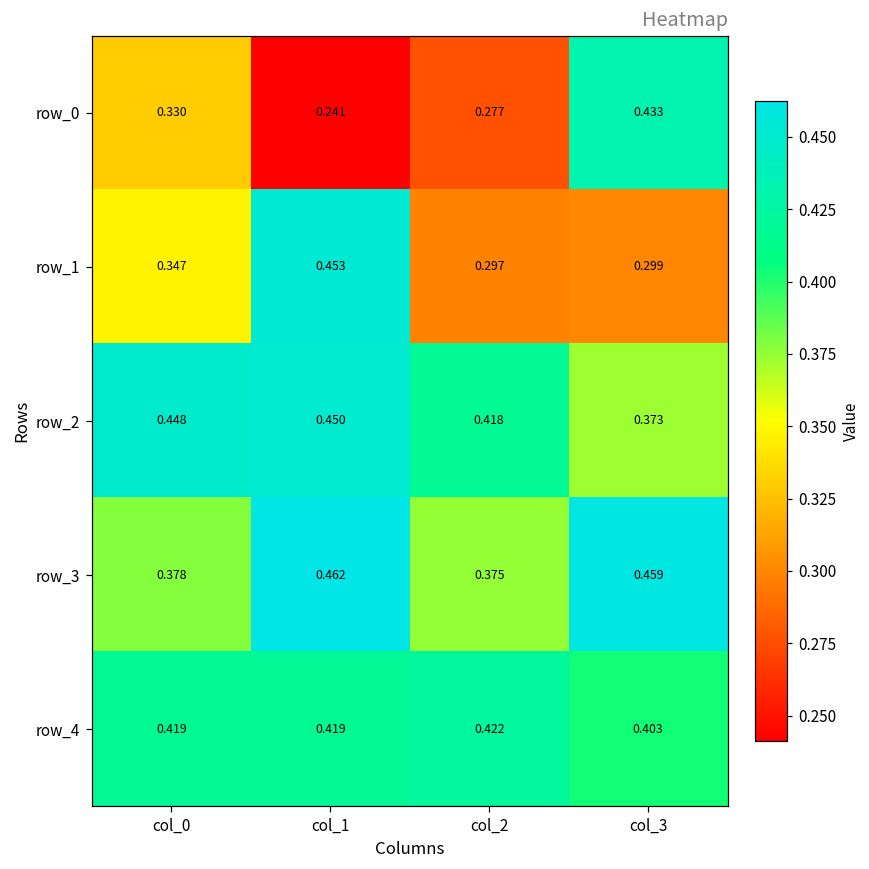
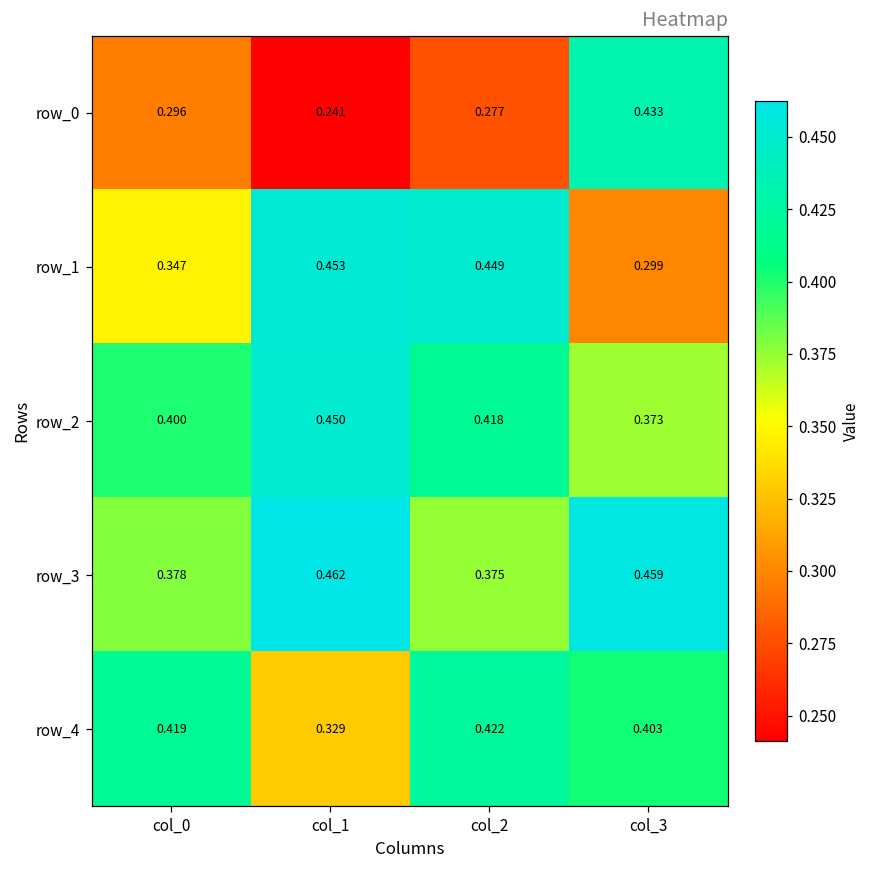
row_0, col_0: 0.330 -> 0.296
row_1, col_2: 0.297 -> 0.449
row_2, col_0: 0.448 -> 0.400
row_4, col_1: 0.419 -> 0.329
